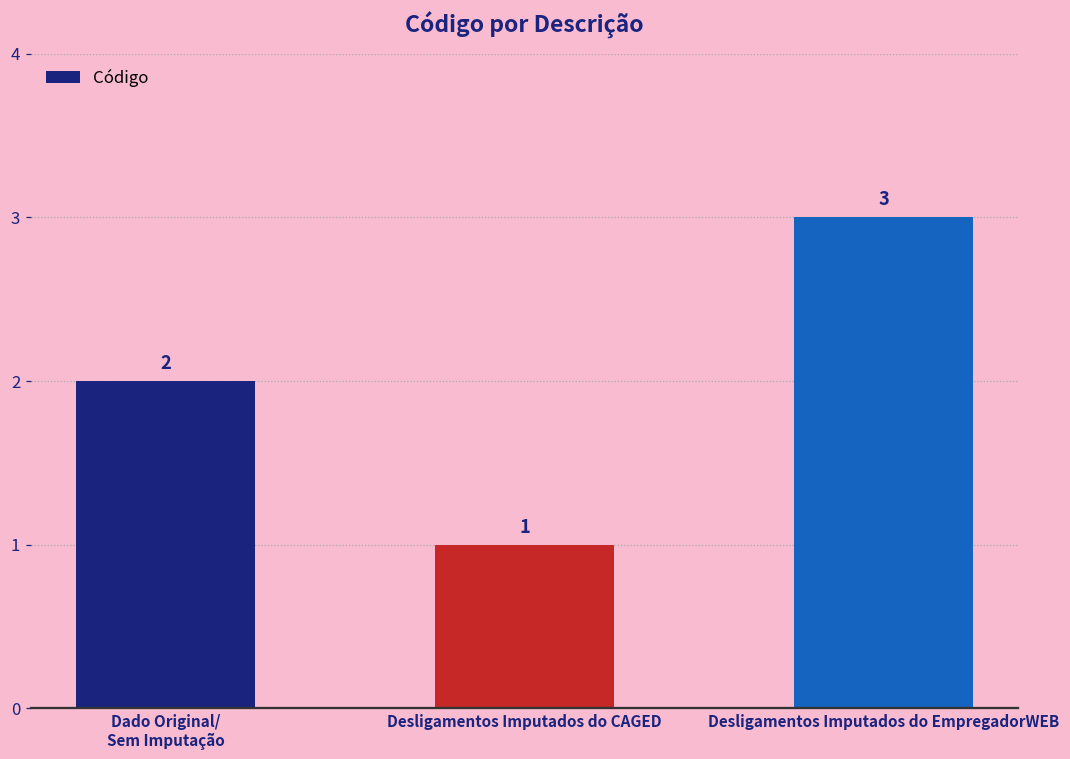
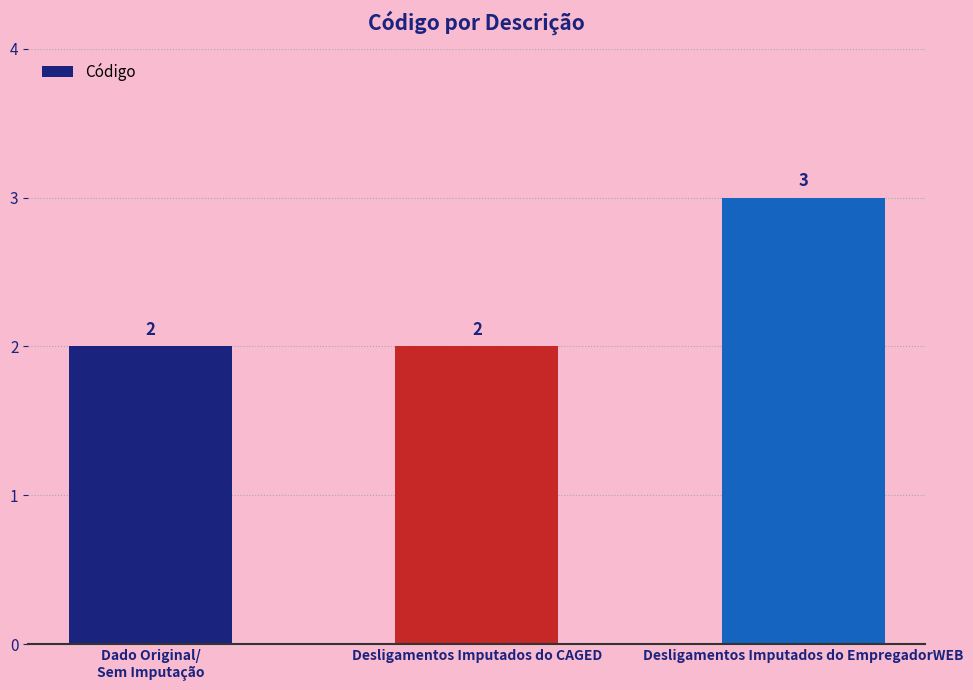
Desligamentos Imputados do CAGED: 1 -> 2
